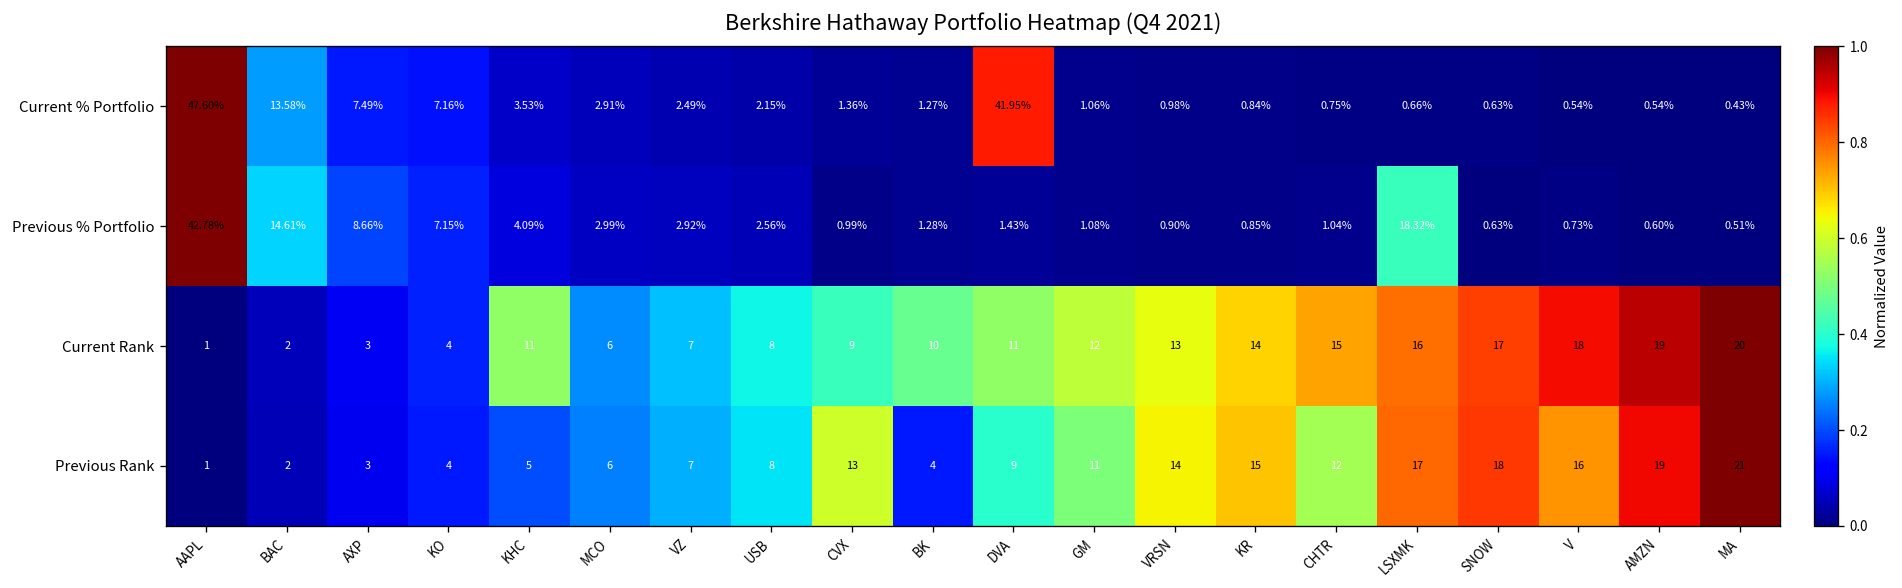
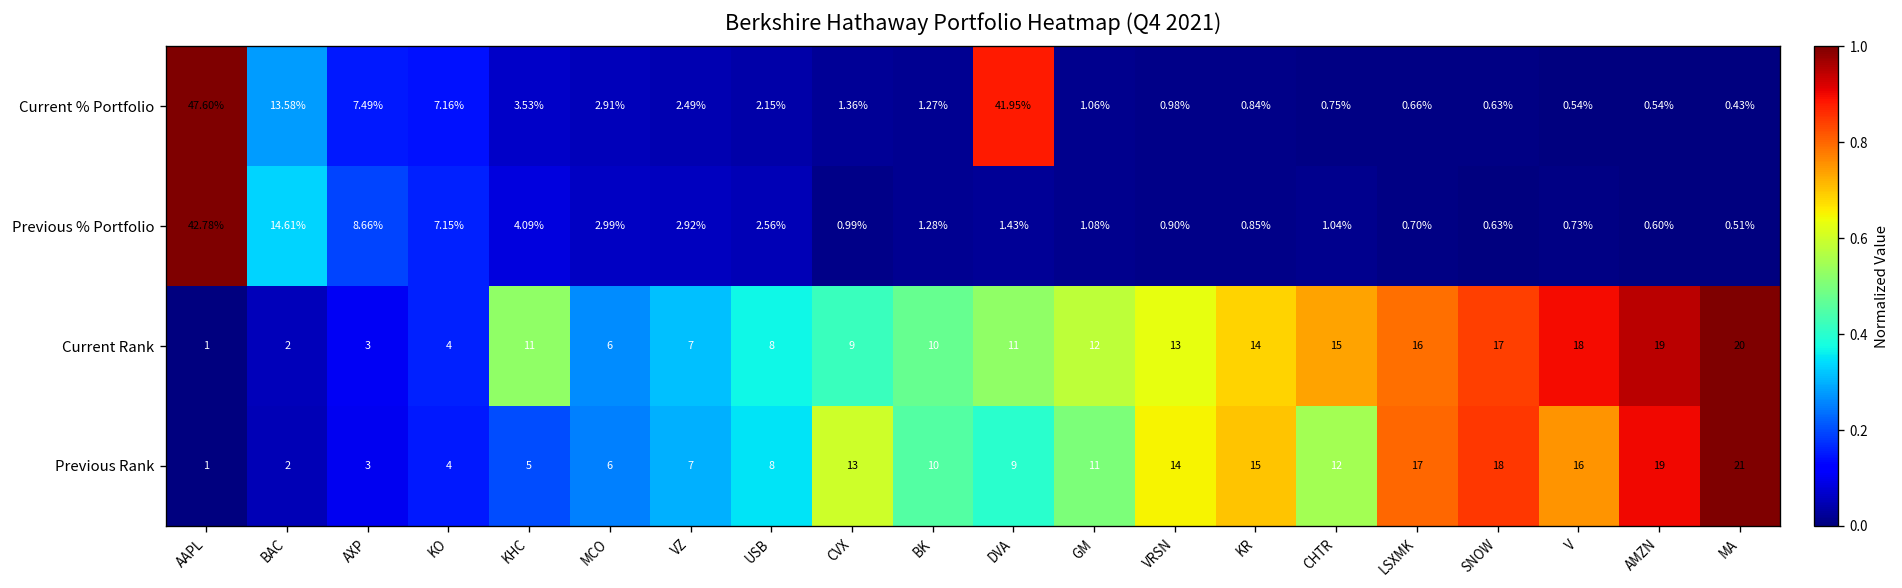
Previous % Portfolio, LSXMK: 18.32% -> 0.70%
Previous Rank, BK: 4 -> 10
